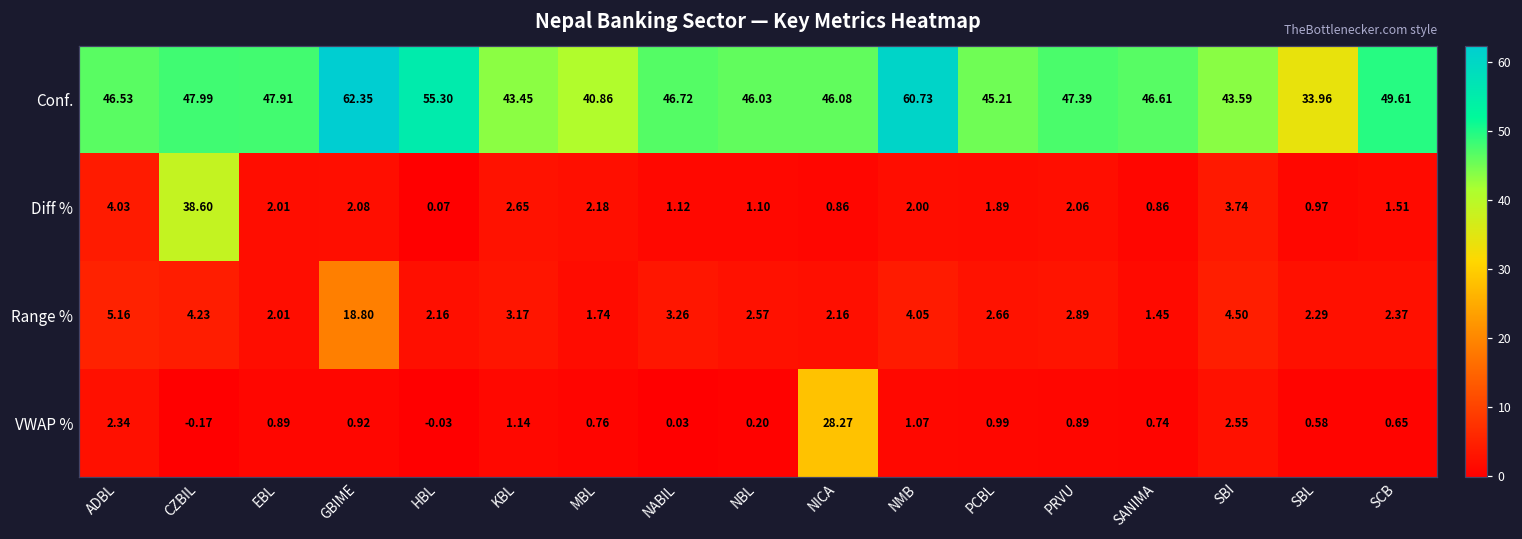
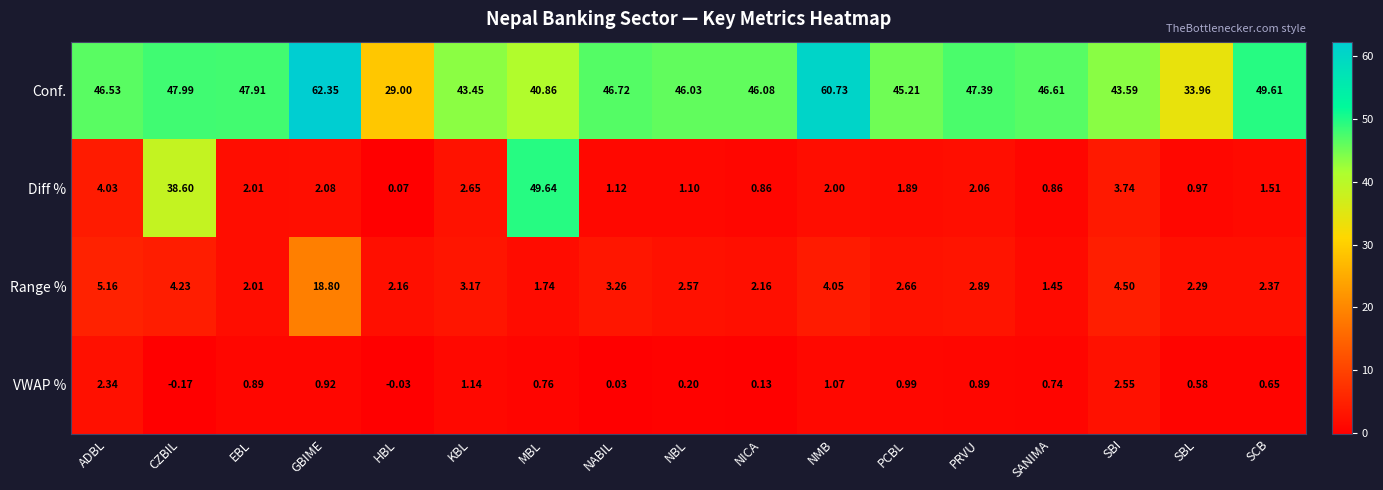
Conf., HBL: 55.30 -> 29.00
Diff %, MBL: 2.18 -> 49.64
VWAP %, NICA: 28.27 -> 0.13
